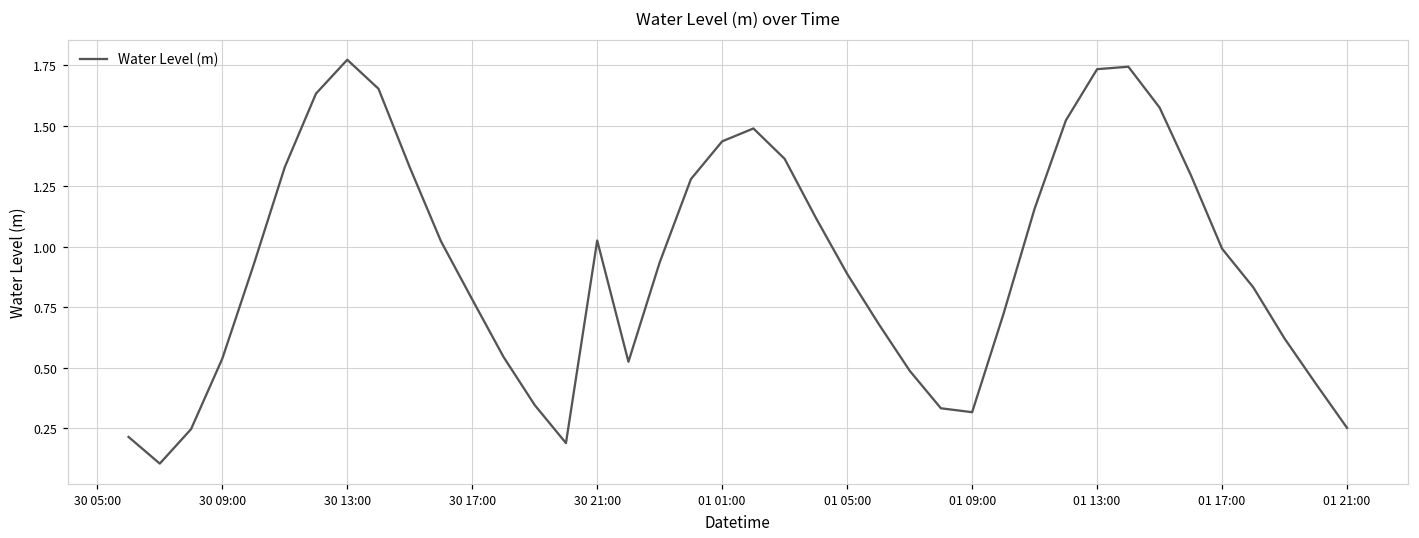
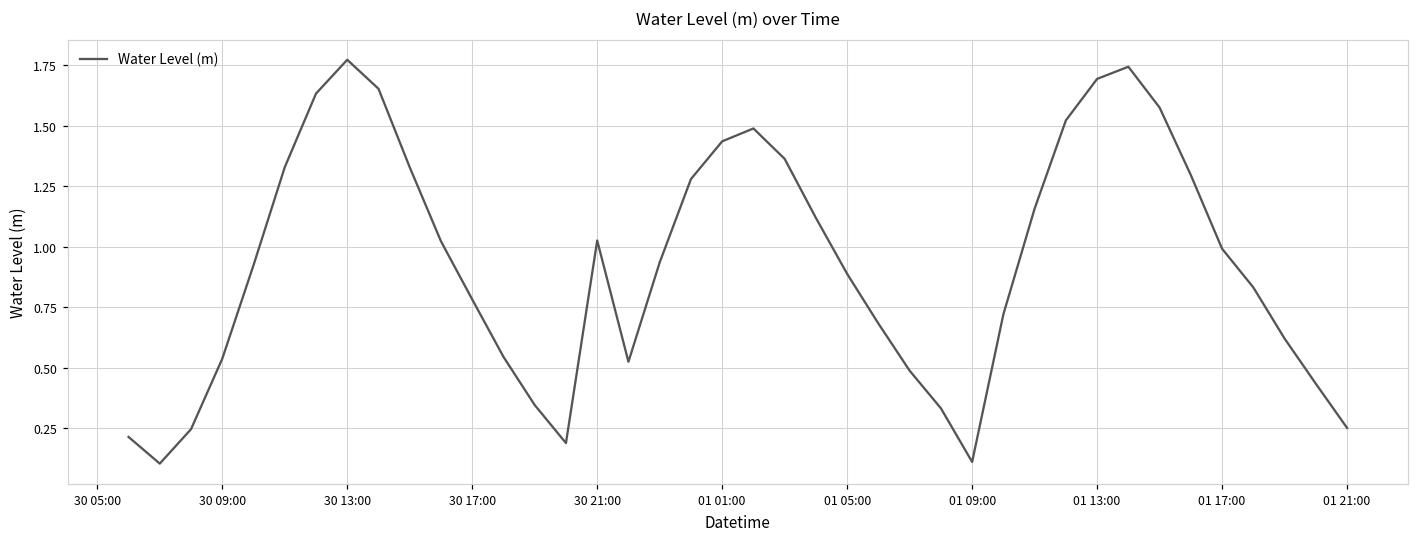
01 09:00: 0.32 -> 0.11
01 13:00: 1.73 -> 1.69
